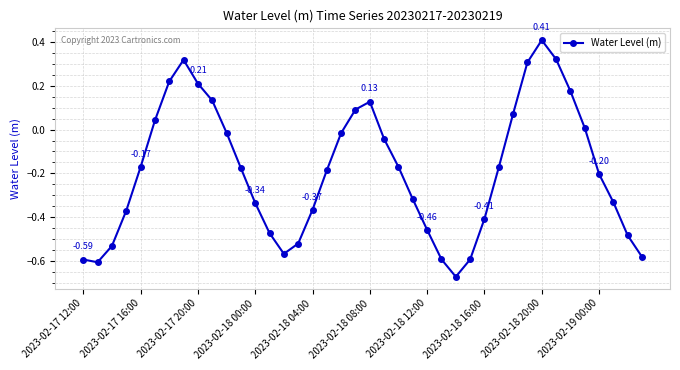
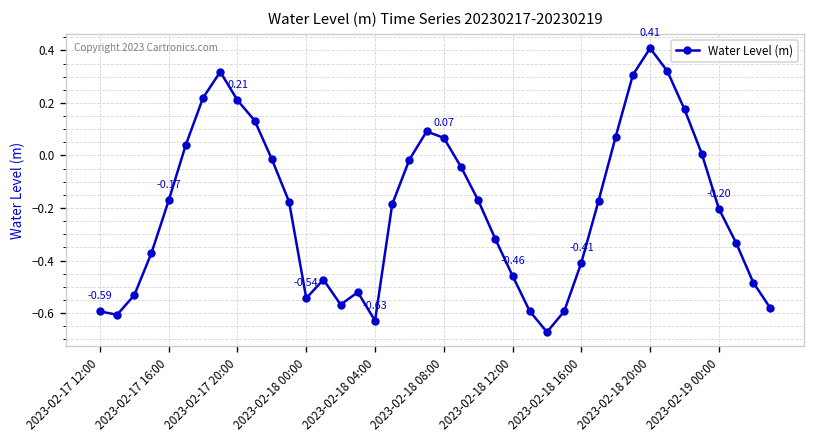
2023-02-18 00:00: -0.34 -> -0.54
2023-02-18 04:00: -0.37 -> -0.63
2023-02-18 08:00: 0.13 -> 0.07
